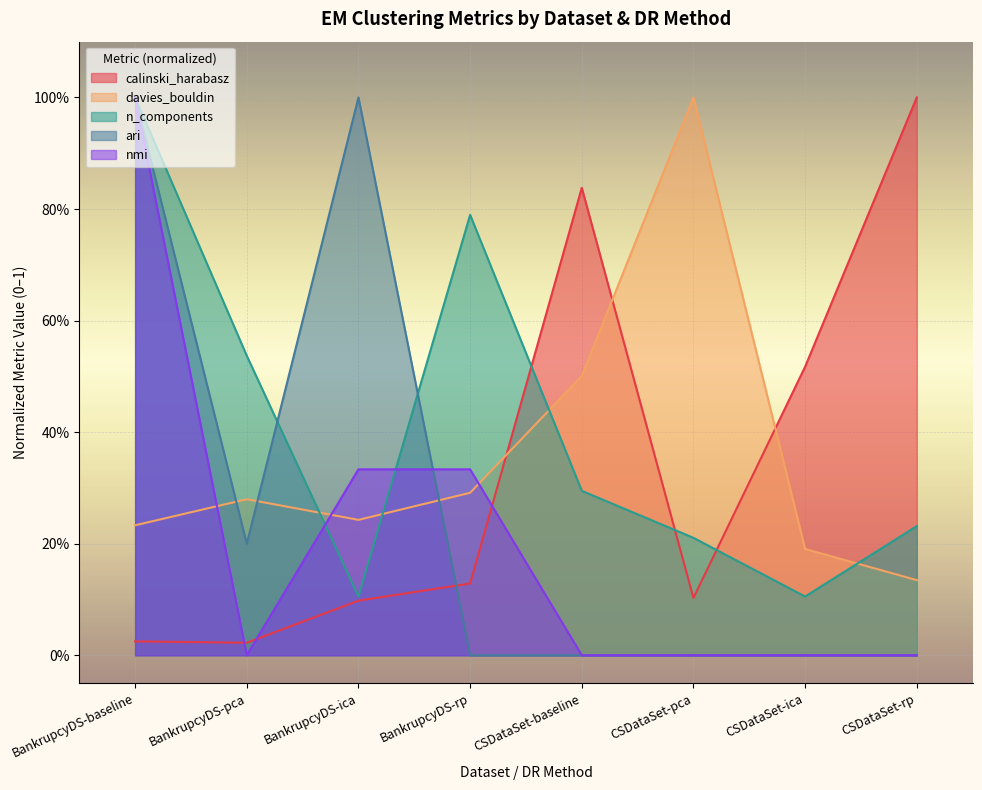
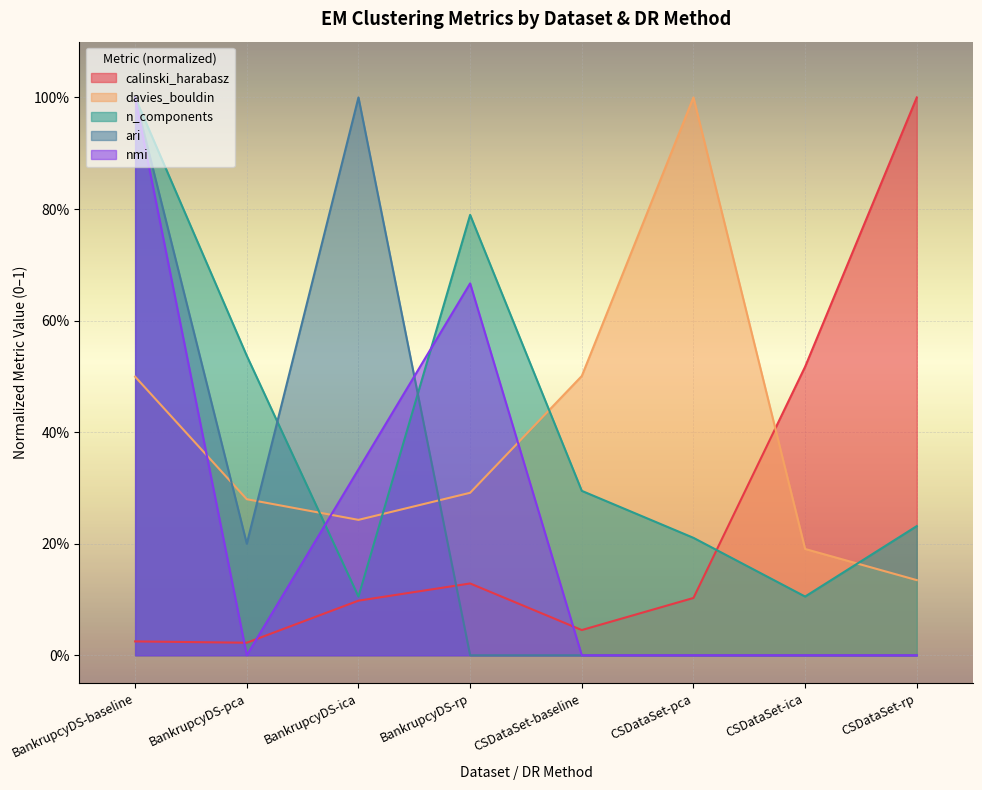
davies_bouldin, BankrupcyDS-baseline: 23% -> 50%
nmi, BankrupcyDS-rp: 33% -> 67%
calinski_harabasz, CSDataSet-baseline: 84% -> 5%
